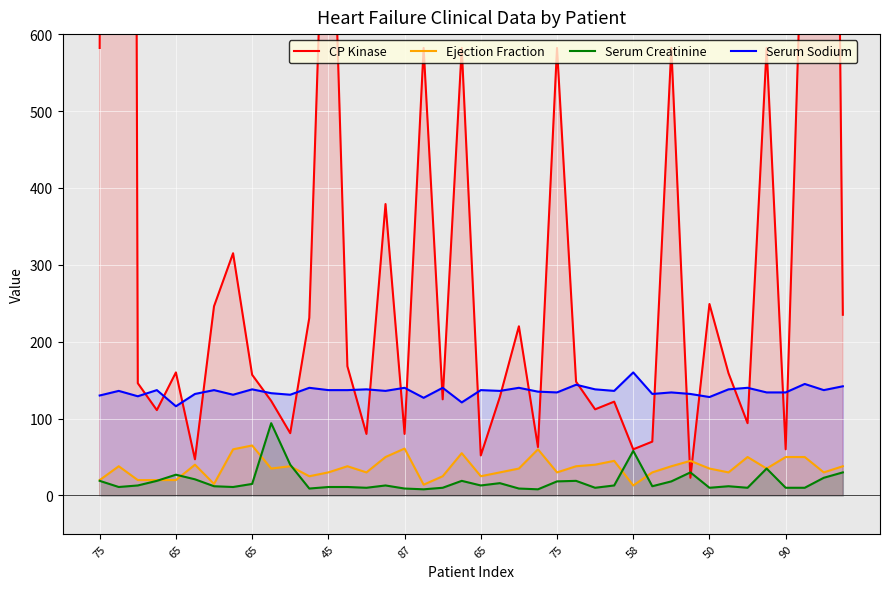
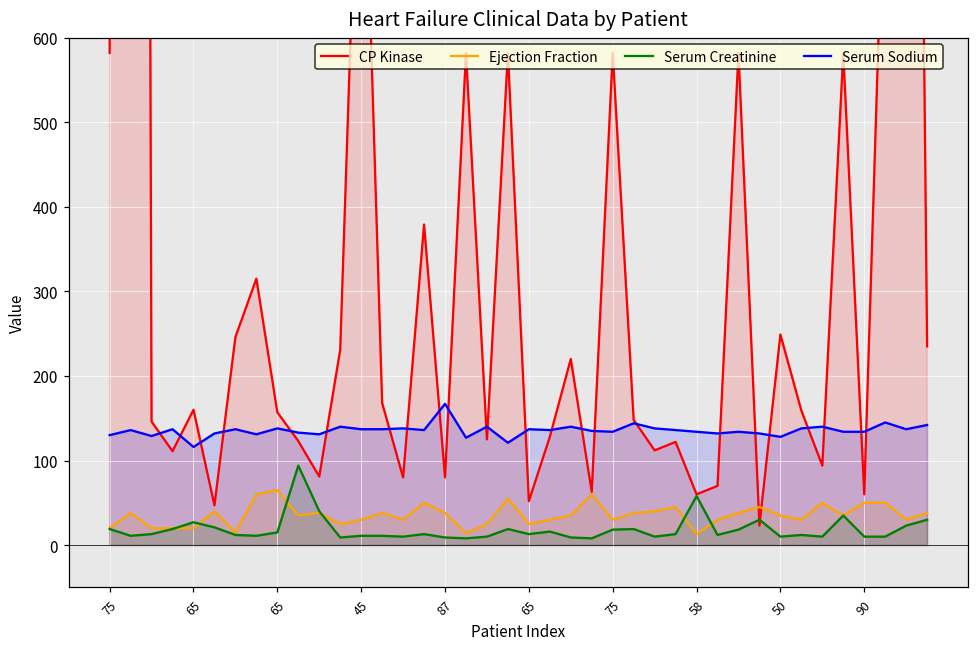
Ejection Fraction, 87: 60 -> 40
Serum Sodium, 87: 140 -> 170
Serum Sodium, 58: 160 -> 130
